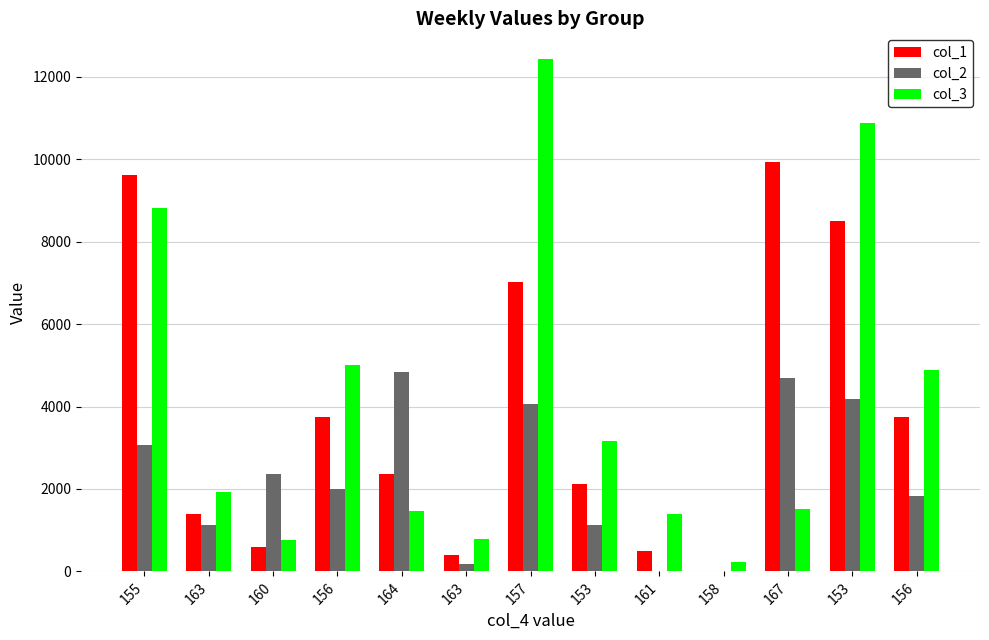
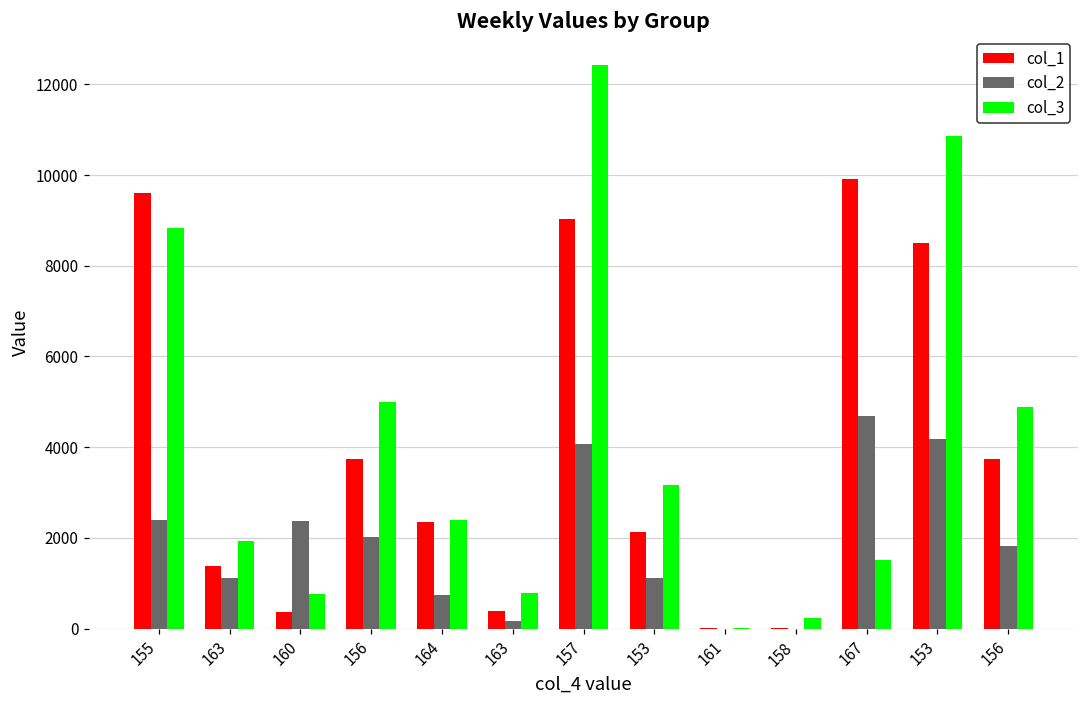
col_2, 155: 3100 -> 2400
col_1, 160: 600 -> 400
col_2, 164: 4800 -> 700
col_3, 164: 1500 -> 2400
col_1, 157: 7000 -> 9000
col_1, 161: 500 -> 0
col_3, 161: 1400 -> 0
